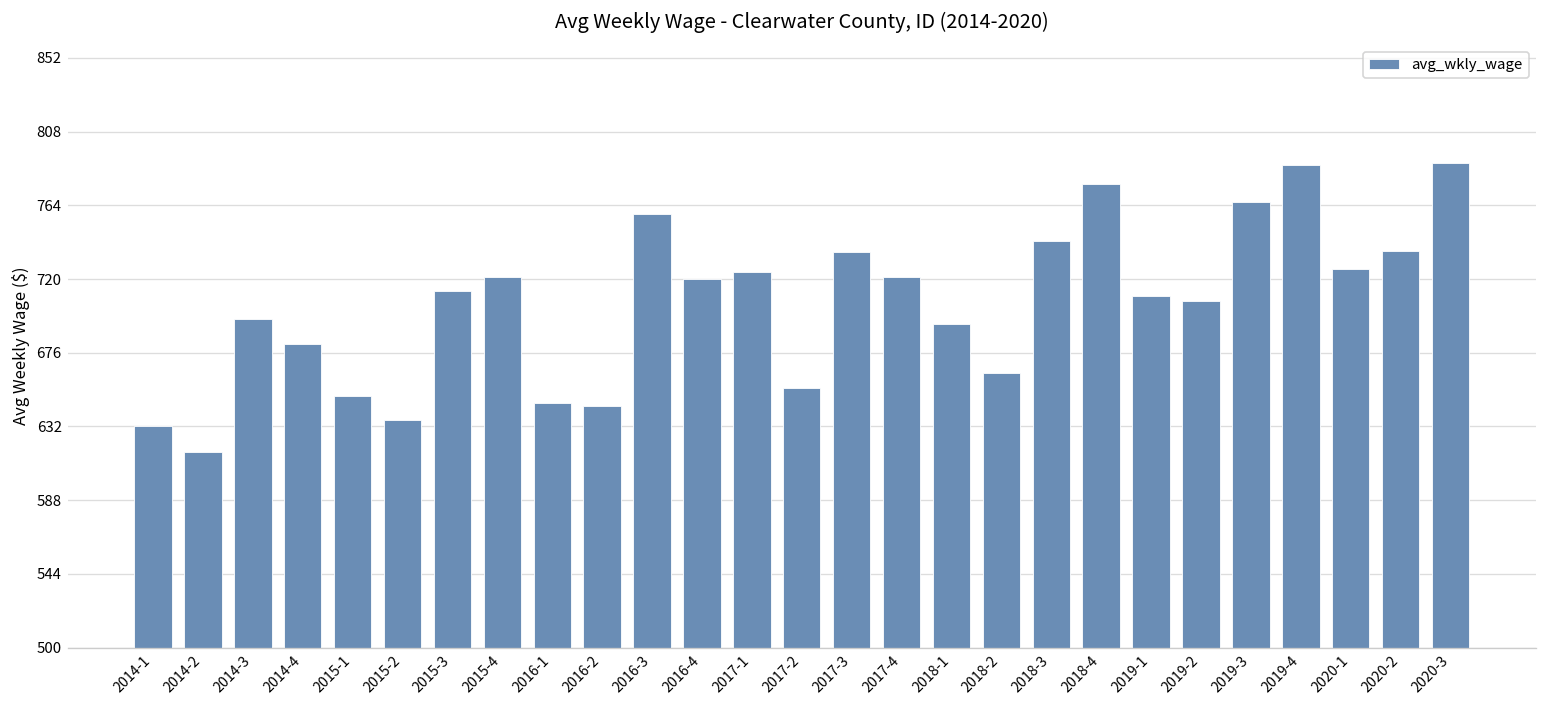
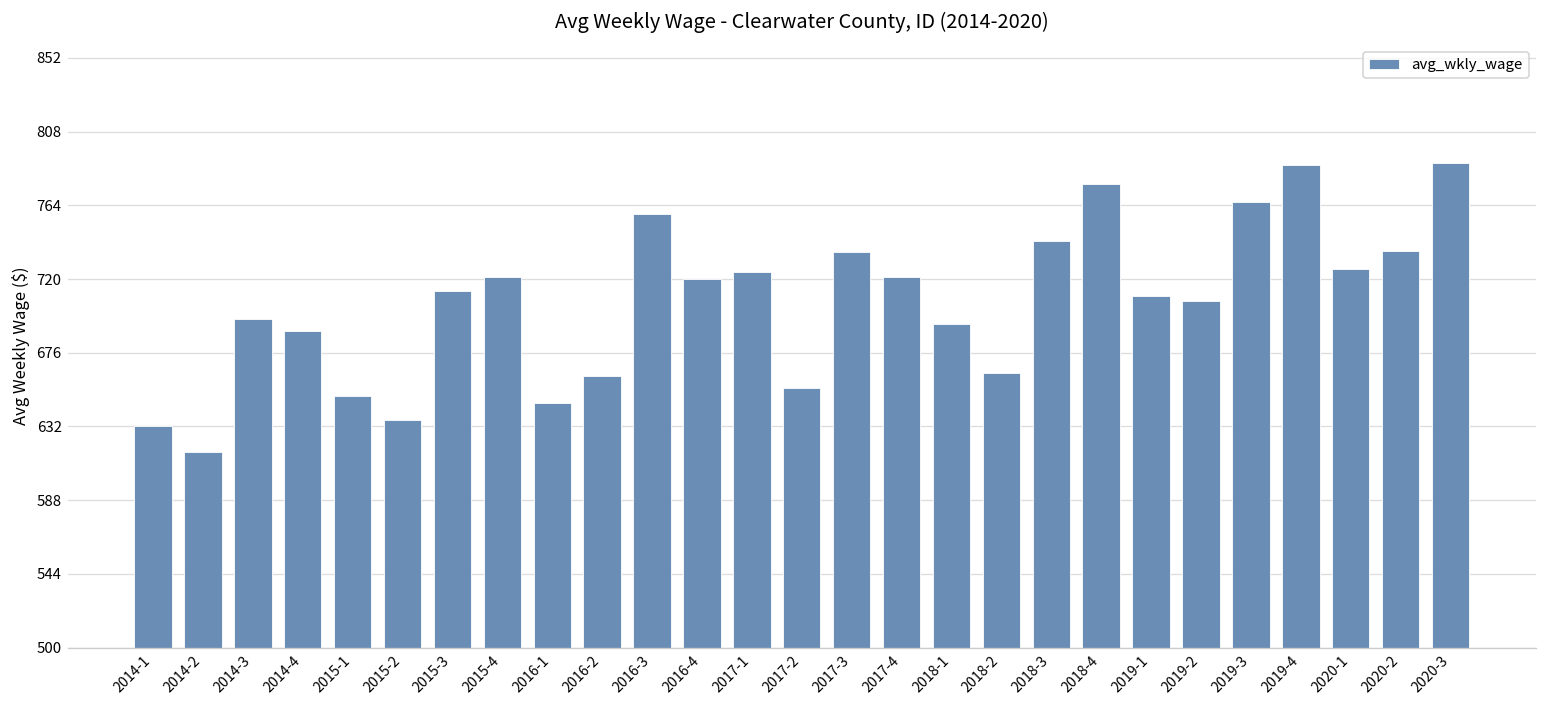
2014-4: 681 -> 689
2016-2: 644 -> 662
